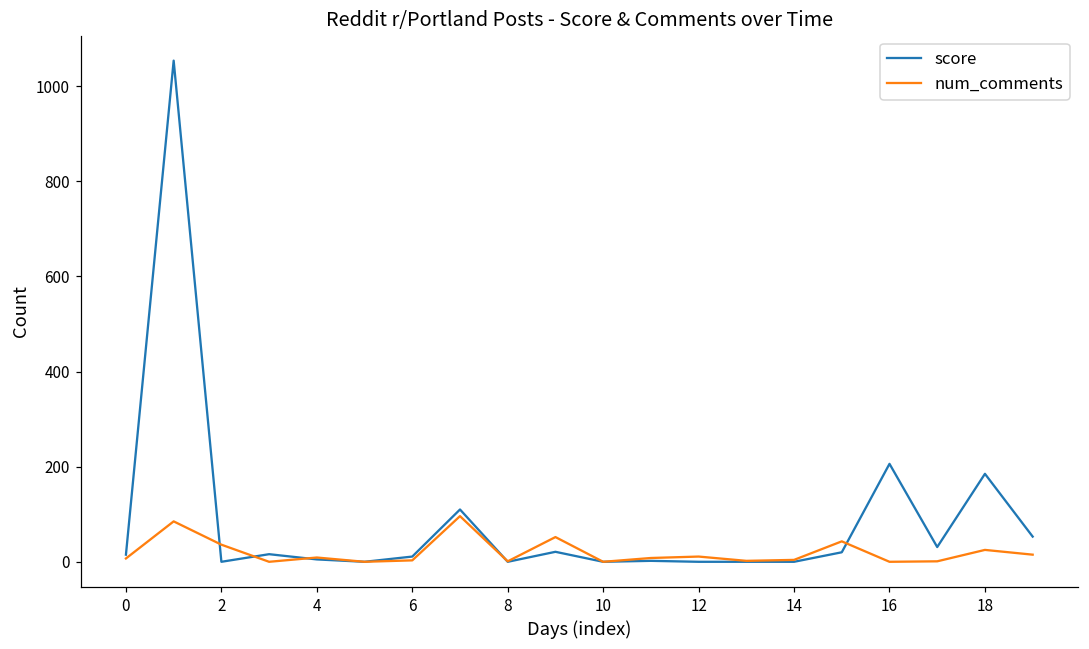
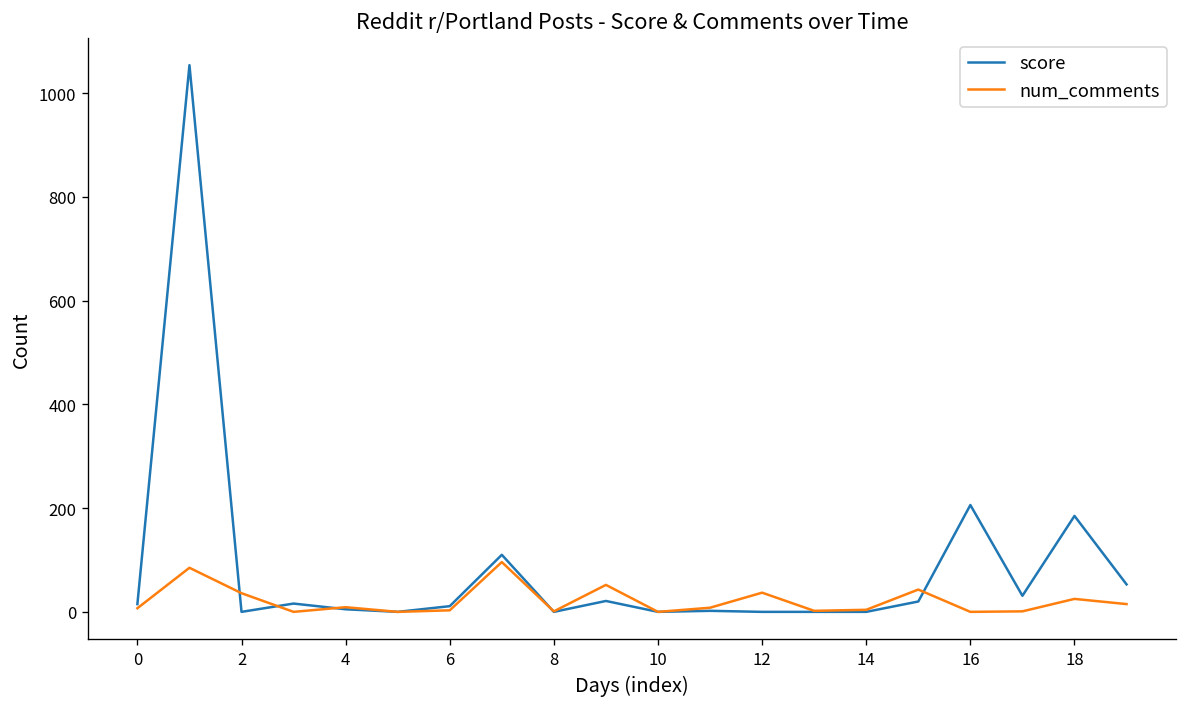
num_comments, 12: 10 -> 40
